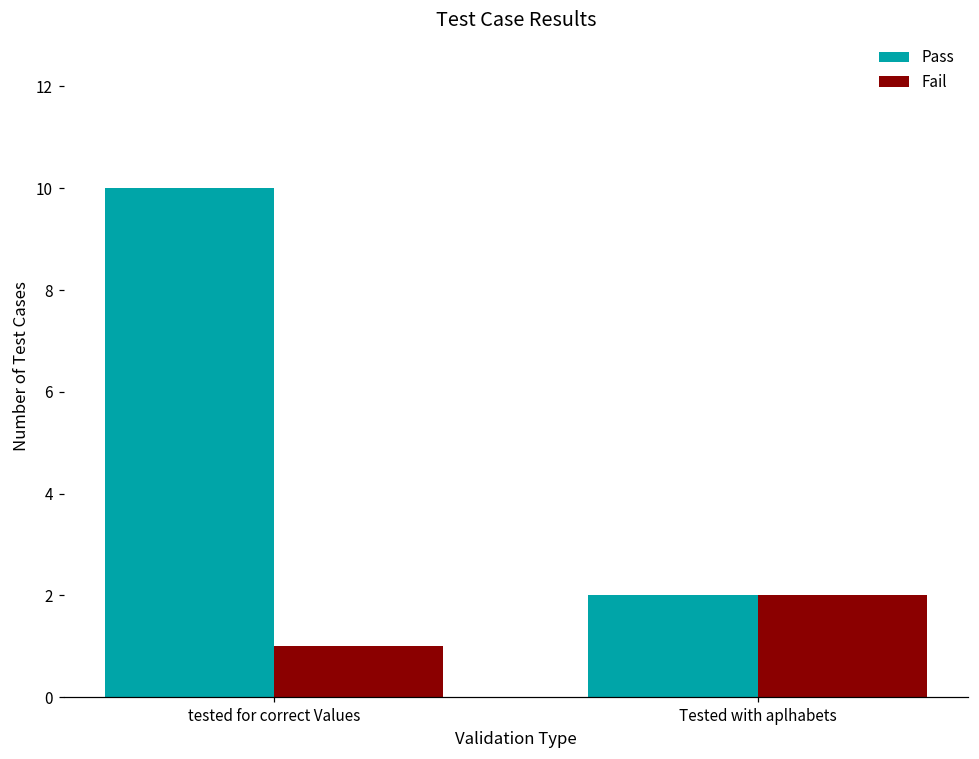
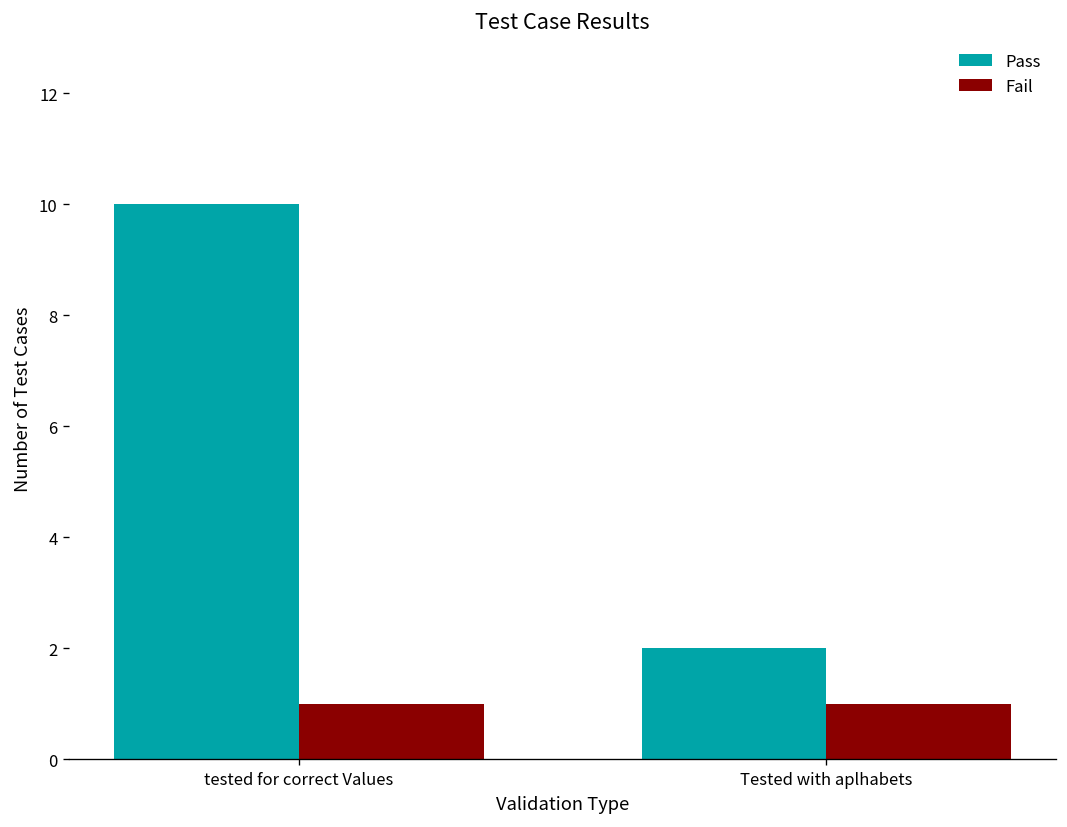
Fail, Tested with aplhabets: 2 -> 1
